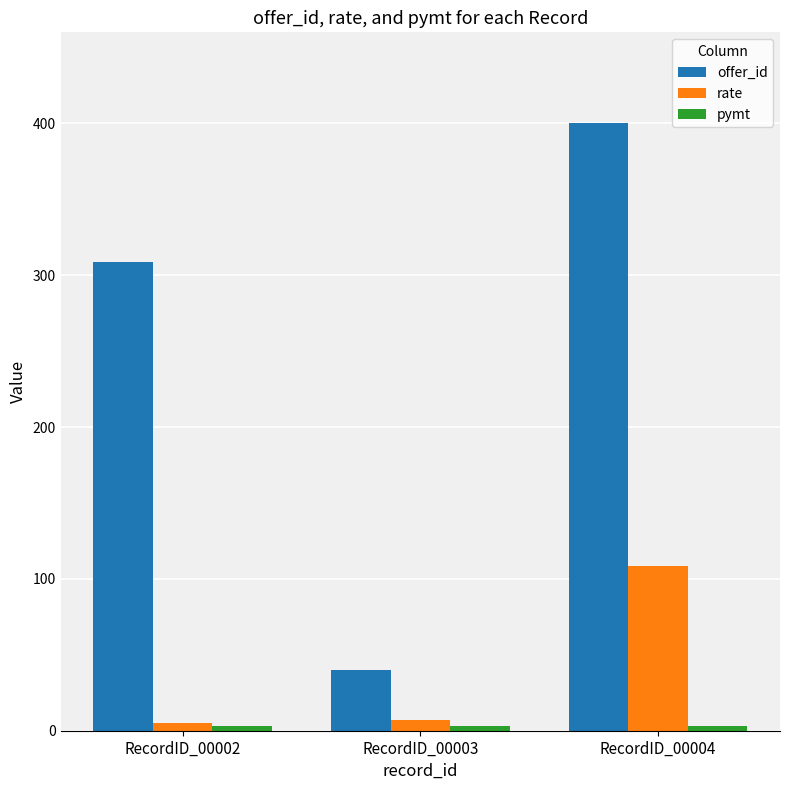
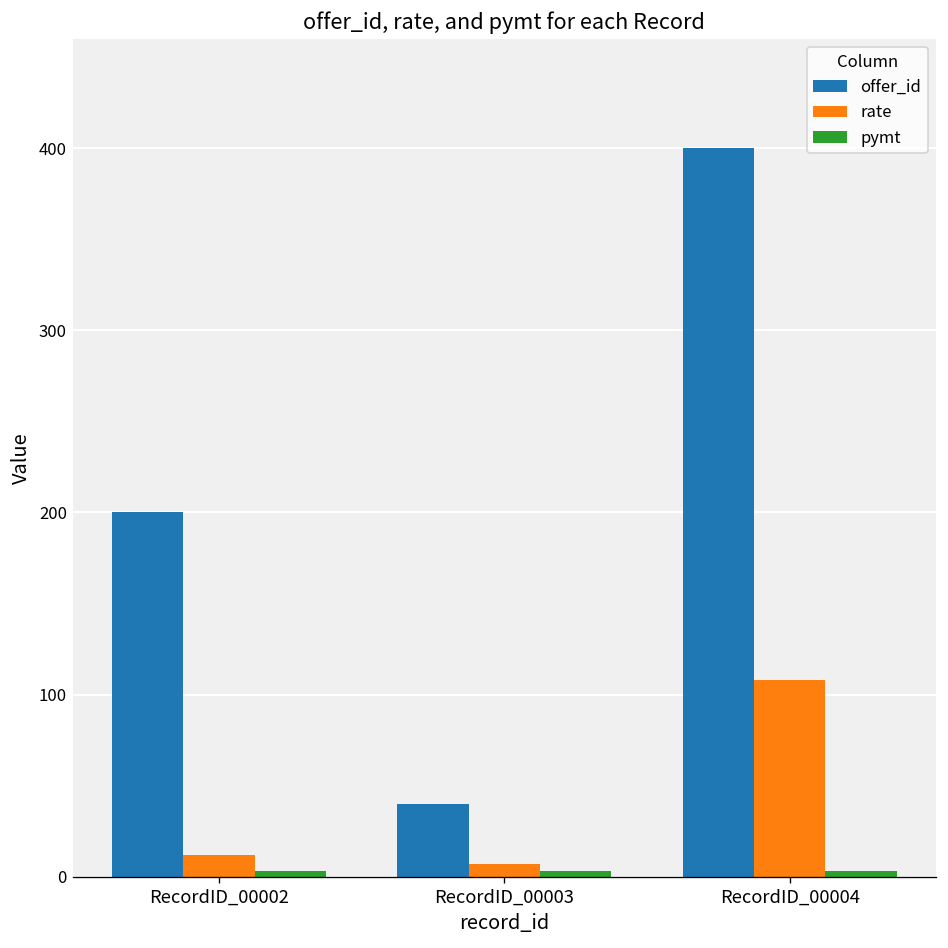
offer_id, RecordID_00002: 309 -> 200
rate, RecordID_00002: 5 -> 12
